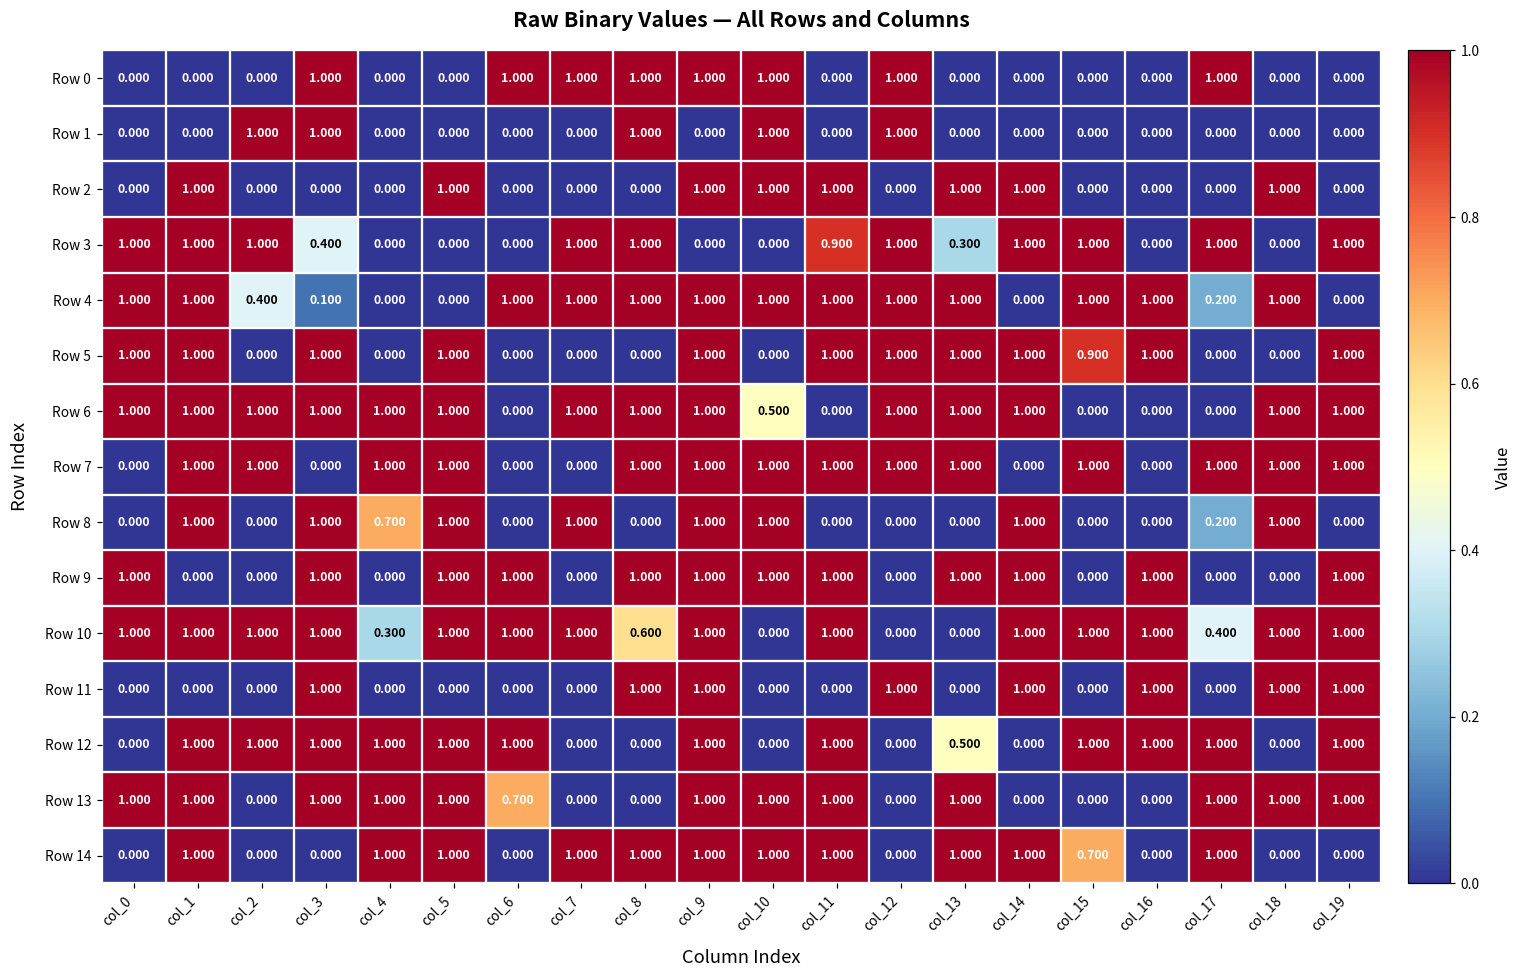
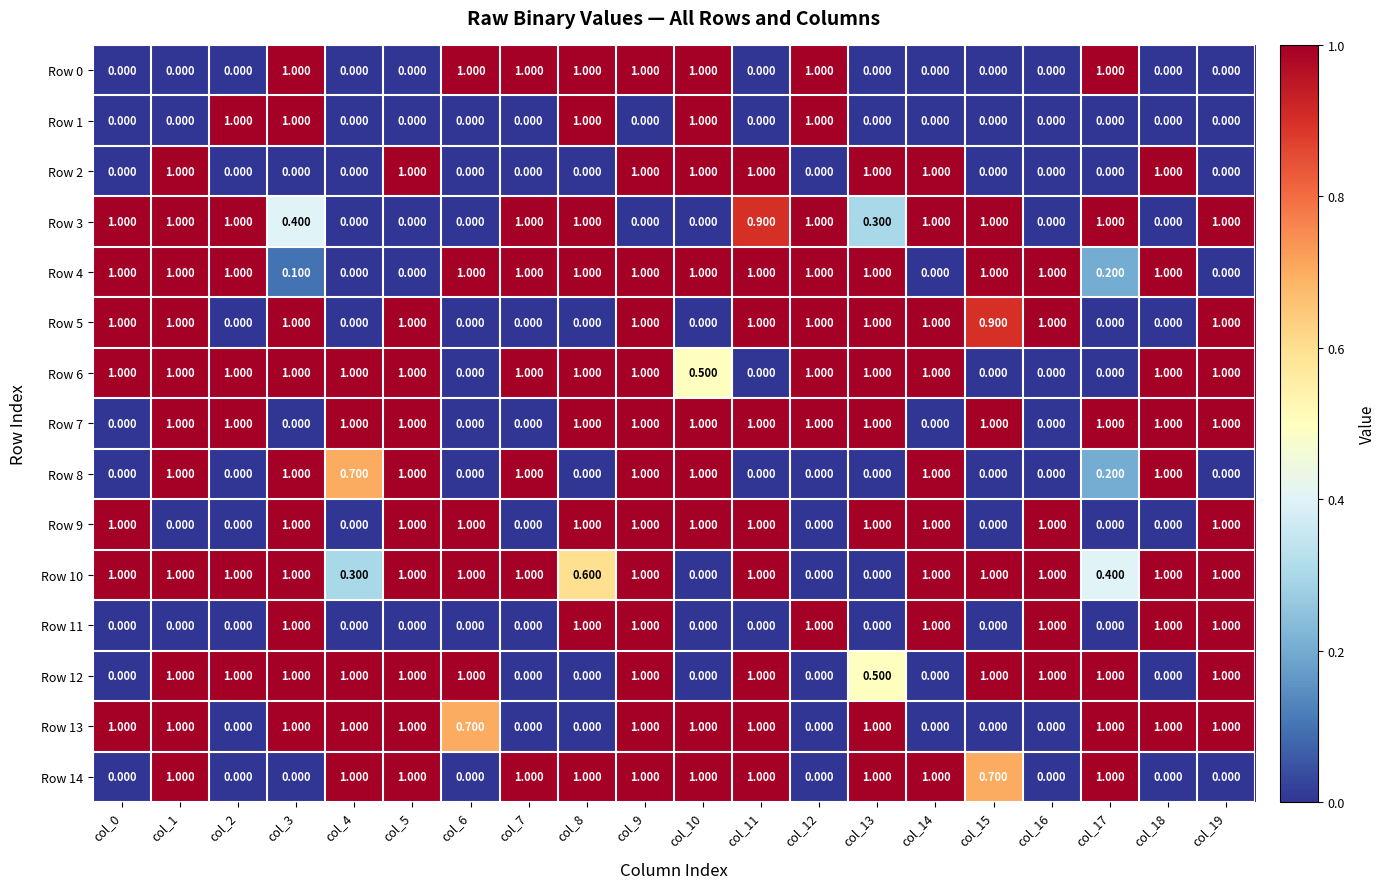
Row 4, col_2: 0.400 -> 1.000
